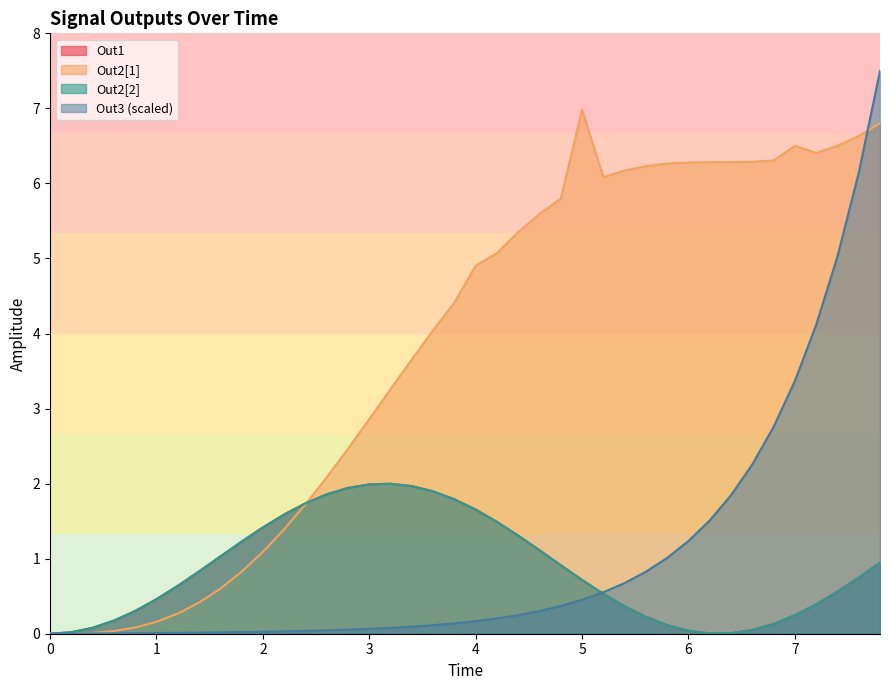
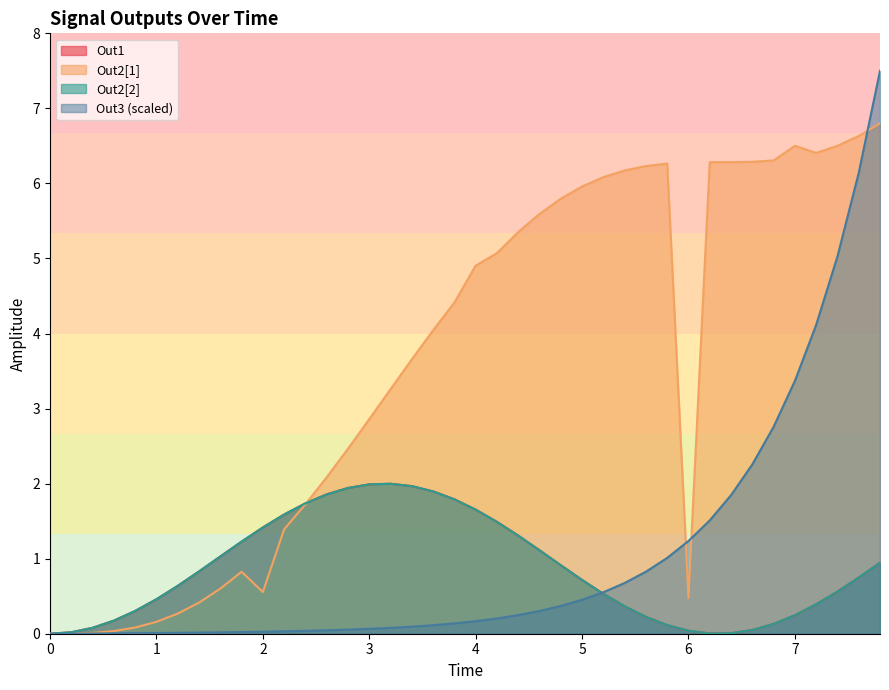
Out2[1], 2: 1.1 -> 0.6
Out2[1], 5: 7.0 -> 6.0
Out2[1], 6: 6.3 -> 0.5
